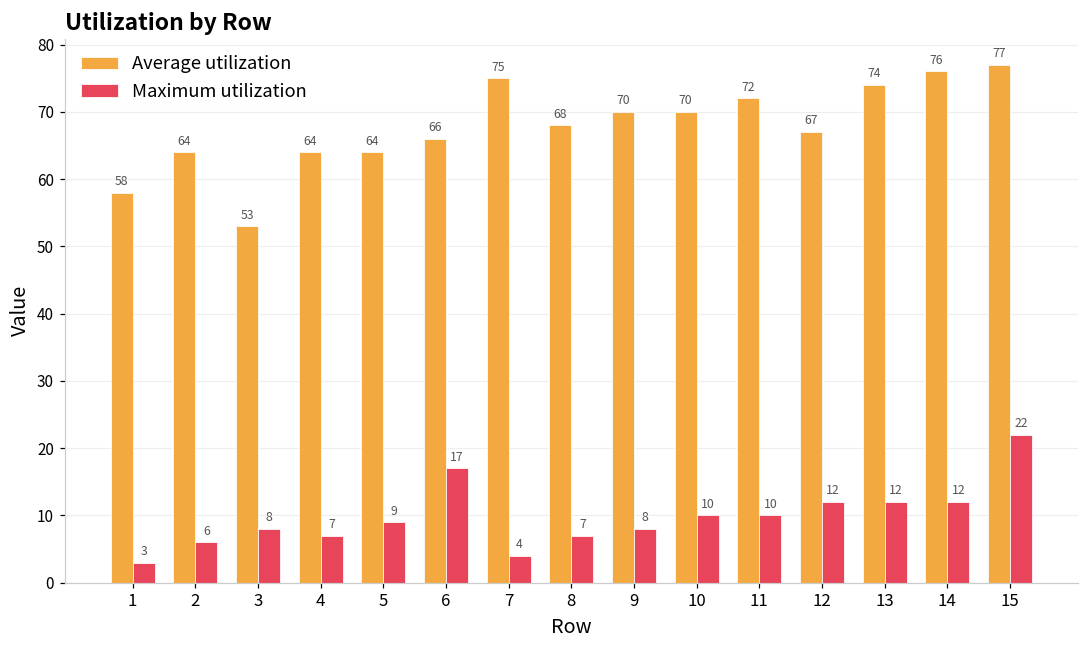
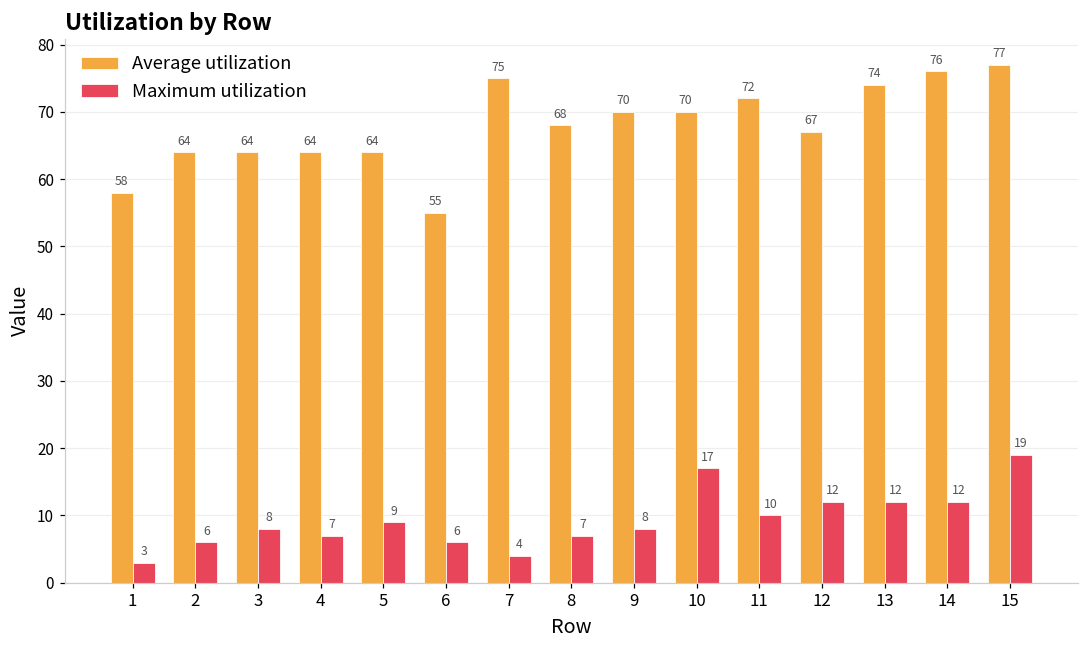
Average utilization, 3: 53 -> 64
Average utilization, 6: 66 -> 55
Maximum utilization, 6: 17 -> 6
Maximum utilization, 10: 10 -> 17
Maximum utilization, 15: 22 -> 19
